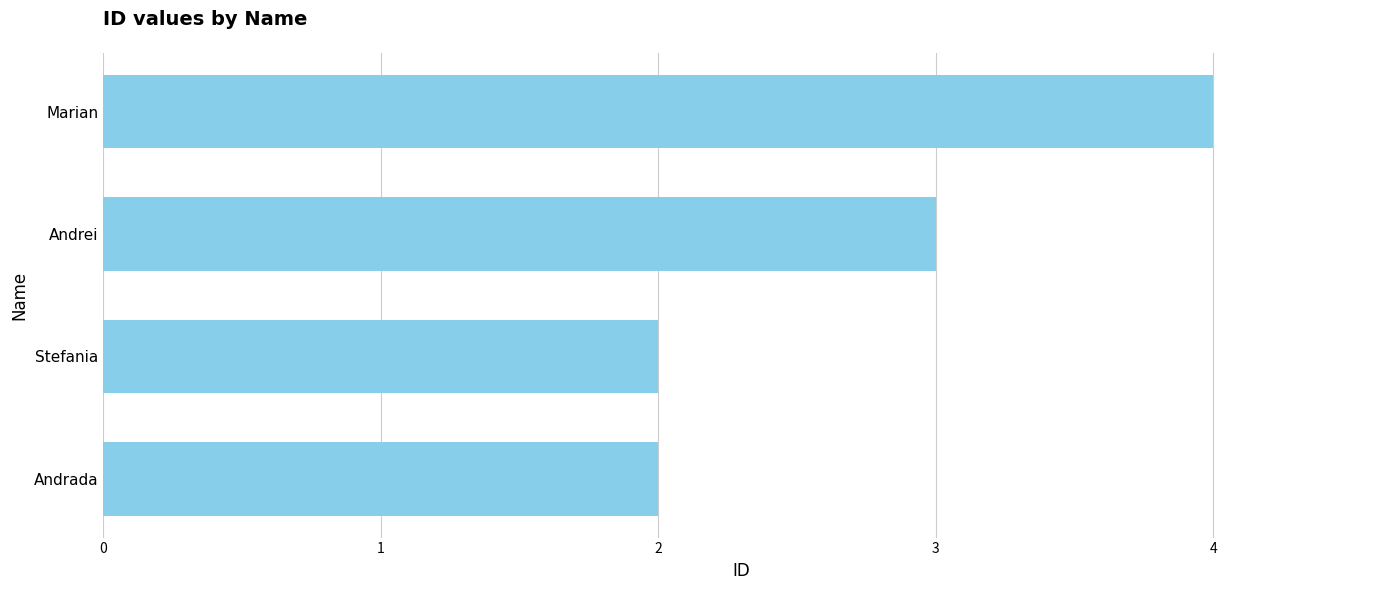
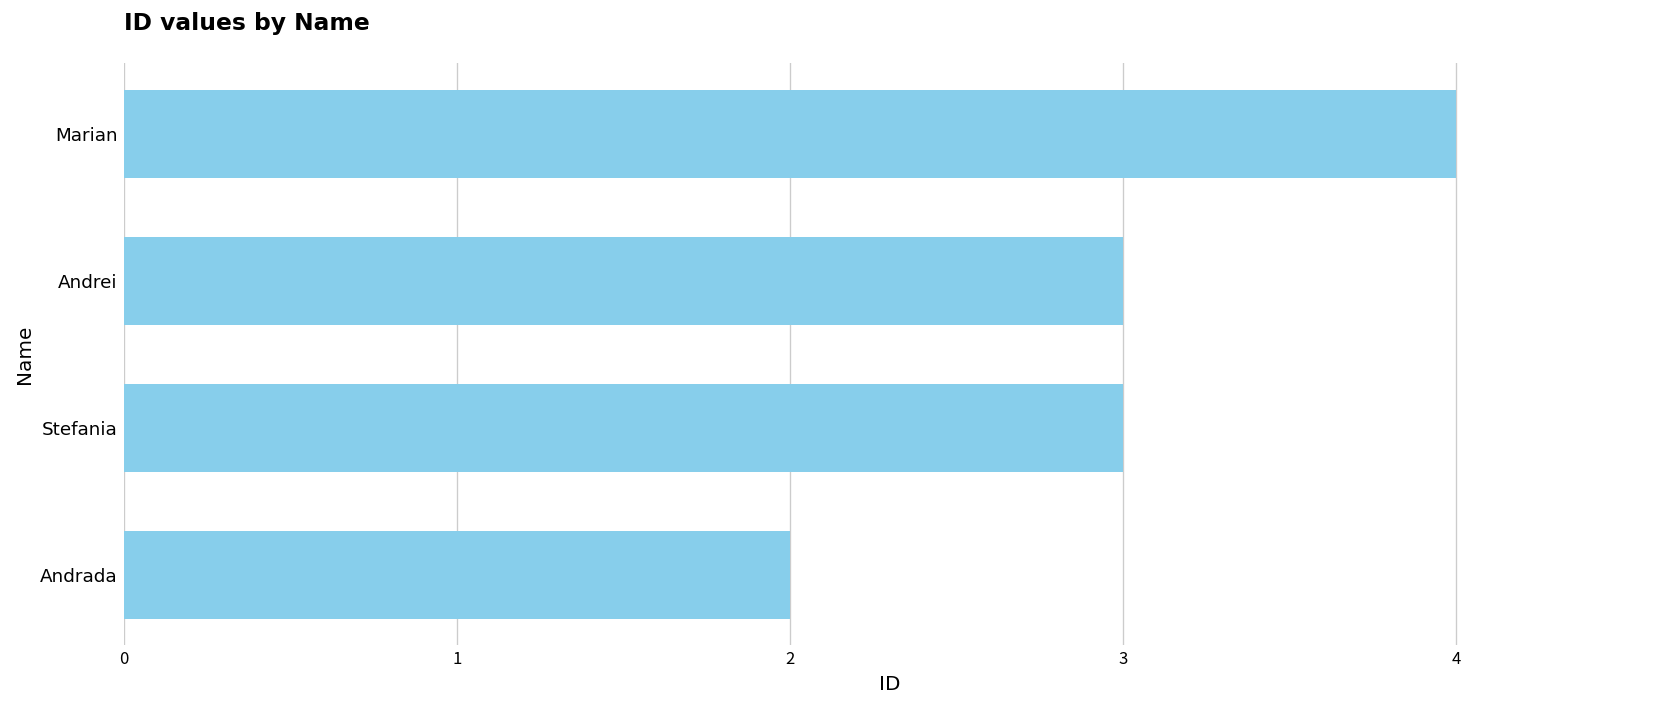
Stefania: 2 -> 3
